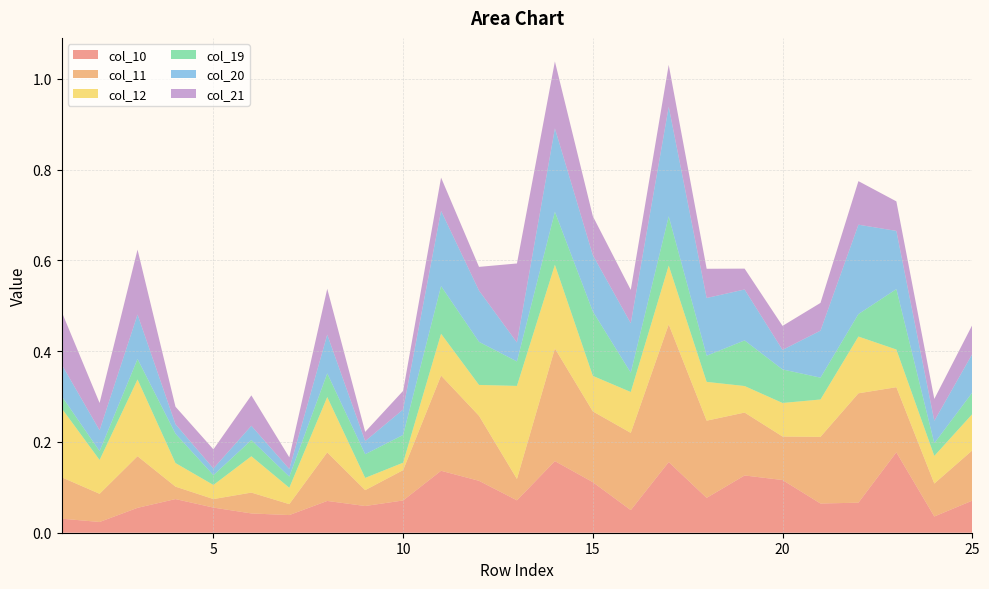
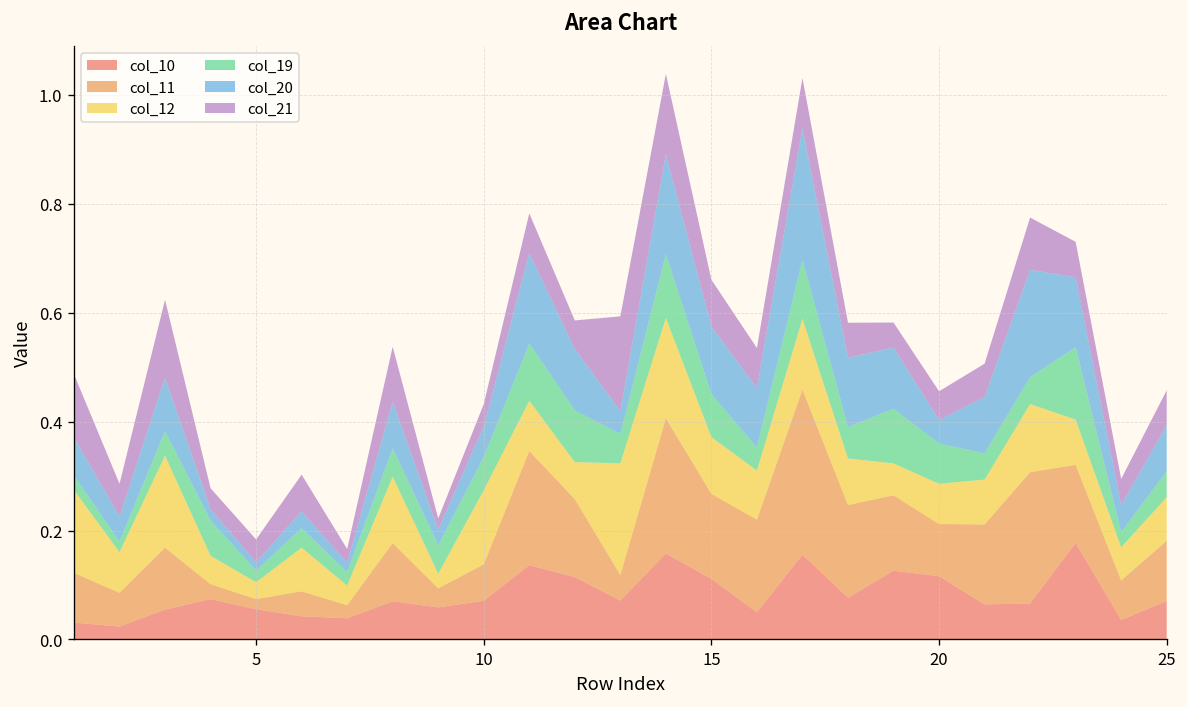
col_12, 10: 0.02 -> 0.14
col_12, 15: 0.08 -> 0.10
col_19, 15: 0.14 -> 0.08
